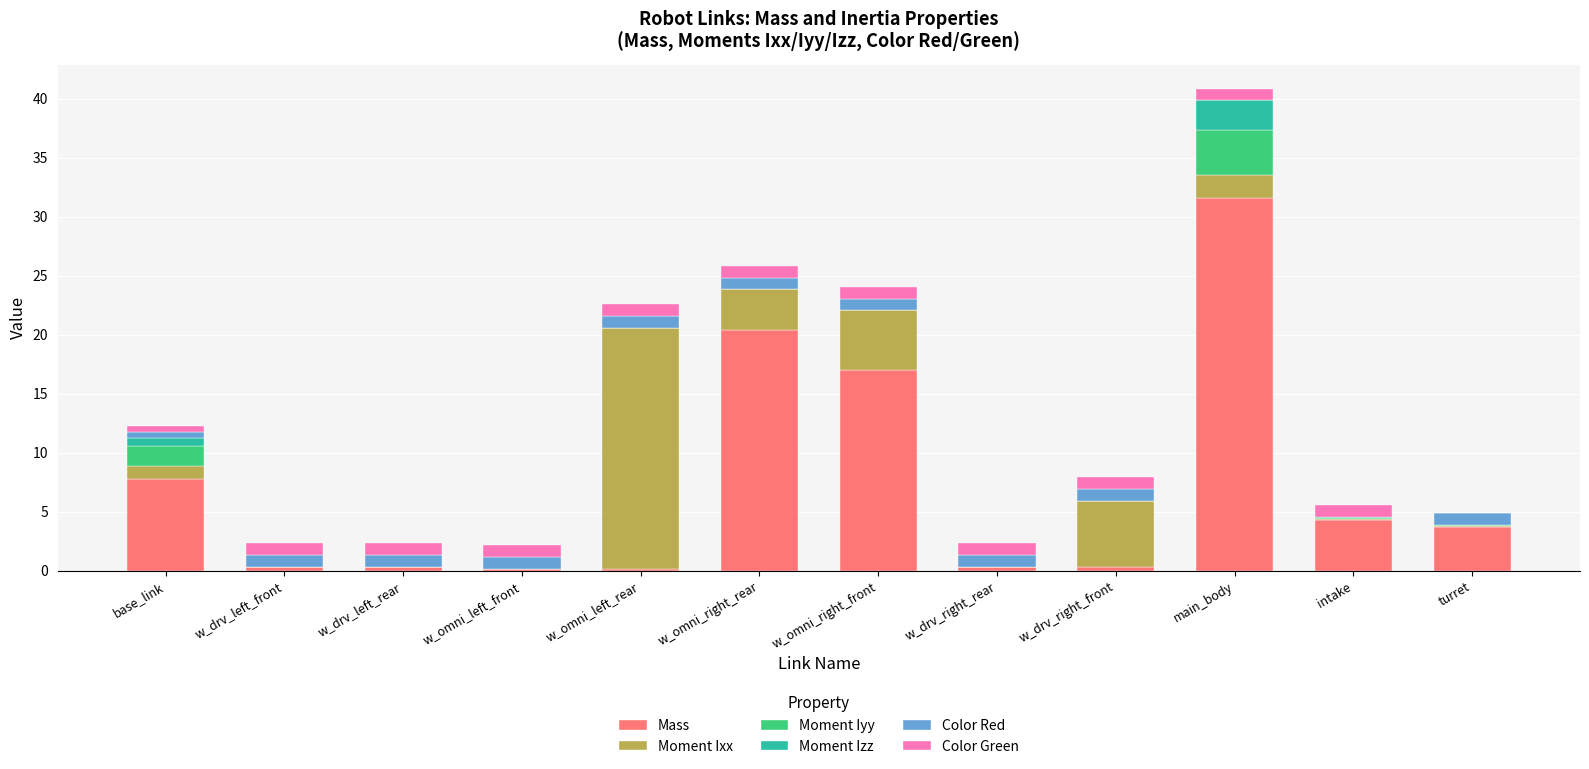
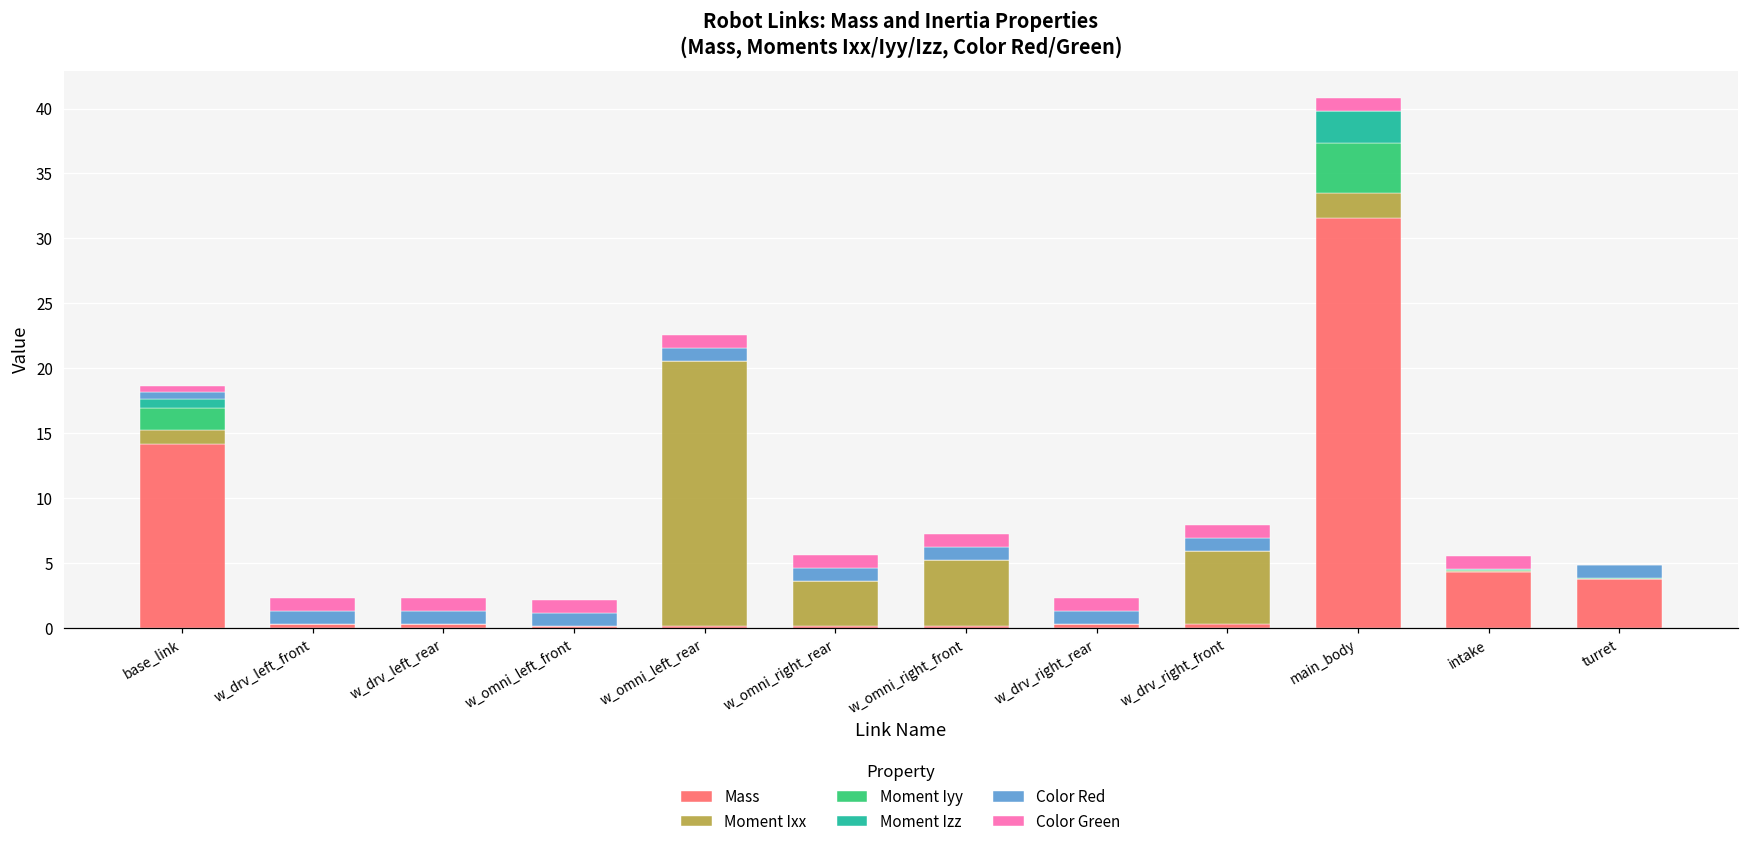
Mass, base_link: 7.8 -> 14.2
Mass, w_omni_right_rear: 20.4 -> 0.2
Mass, w_omni_right_front: 17.0 -> 0.2
